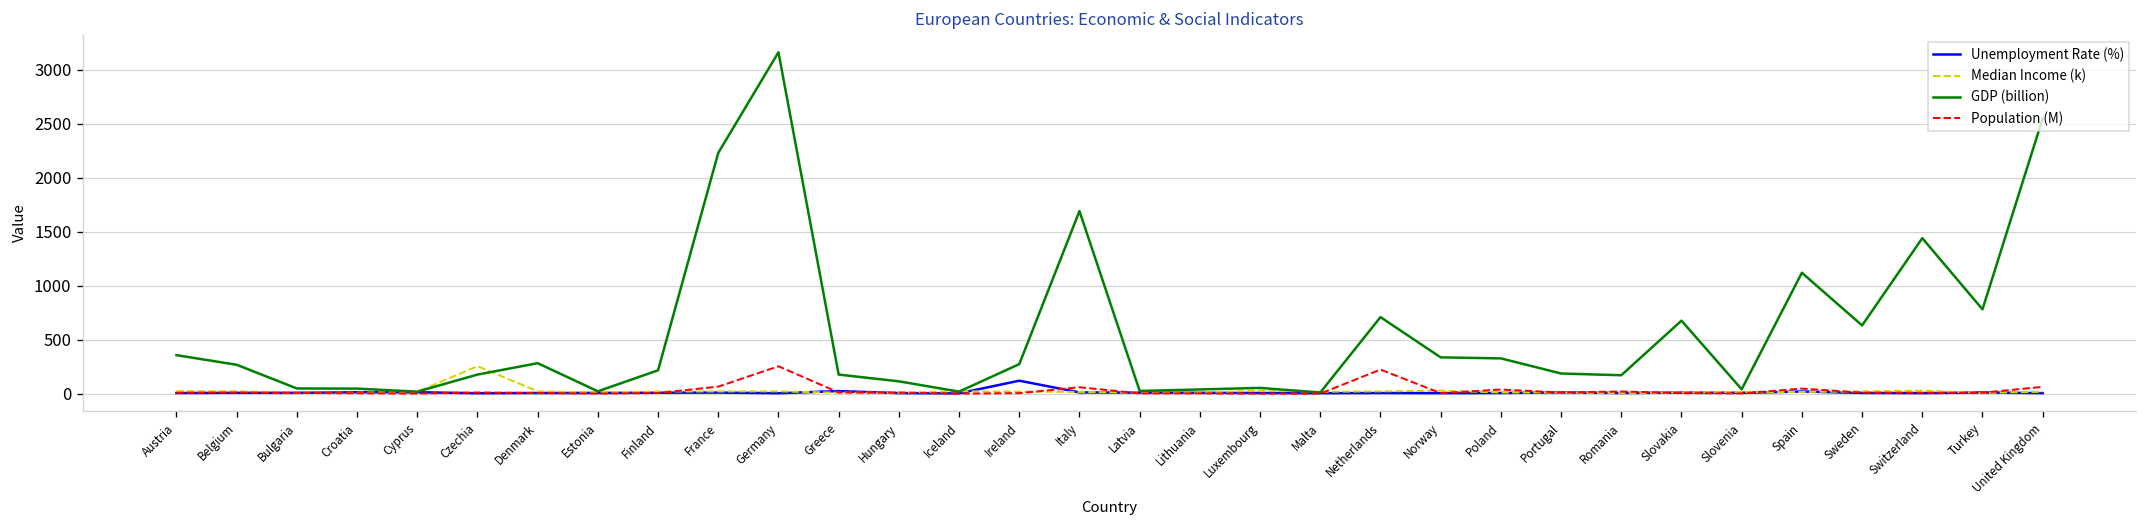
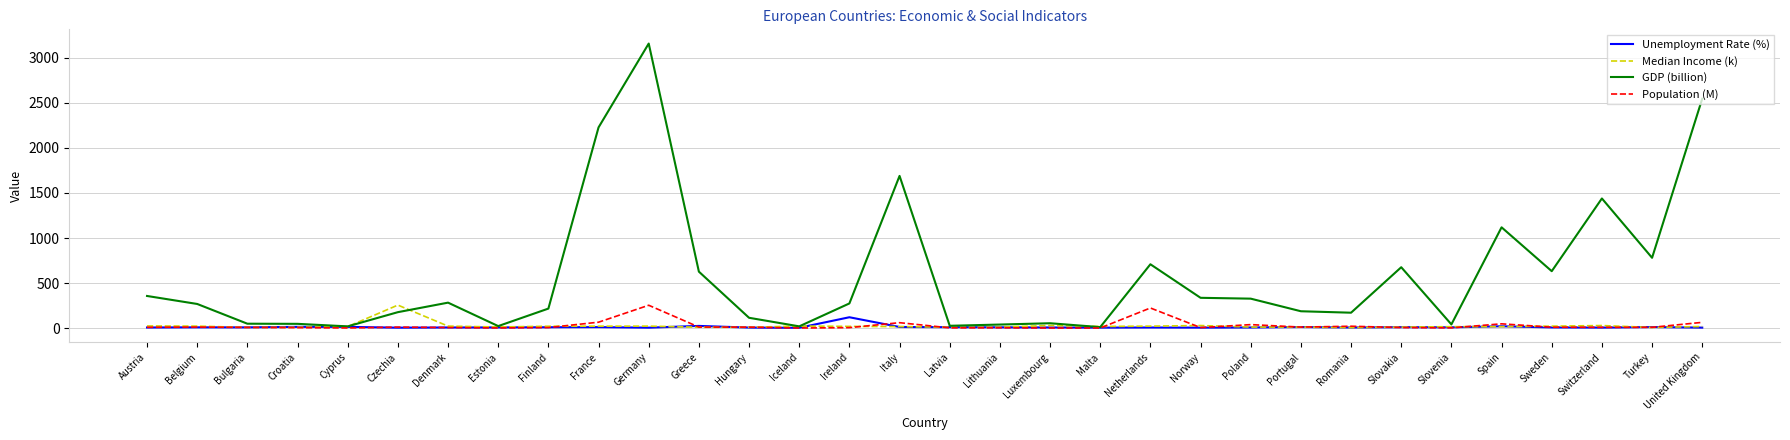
GDP (billion), Greece: 200 -> 600
